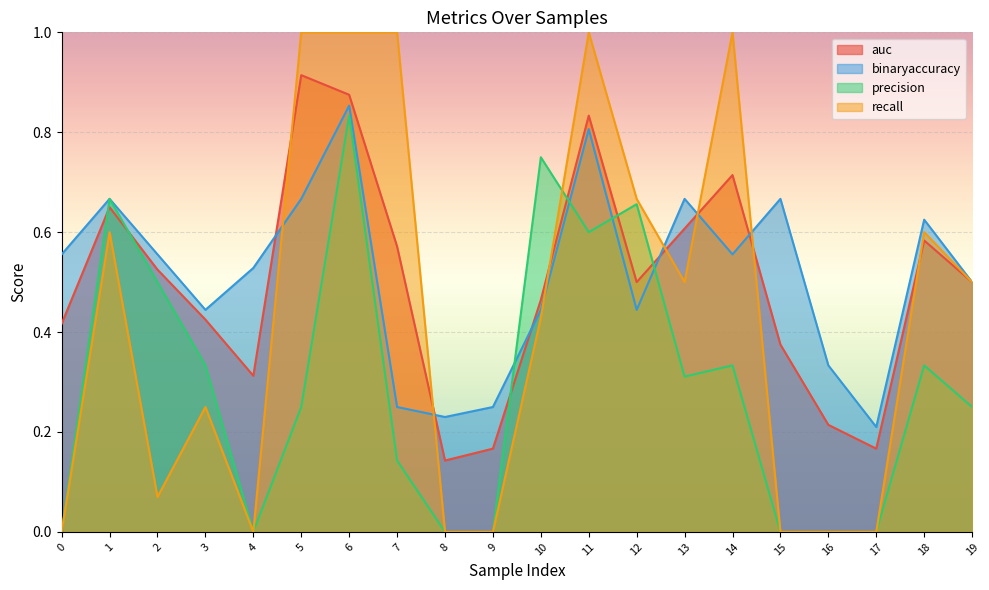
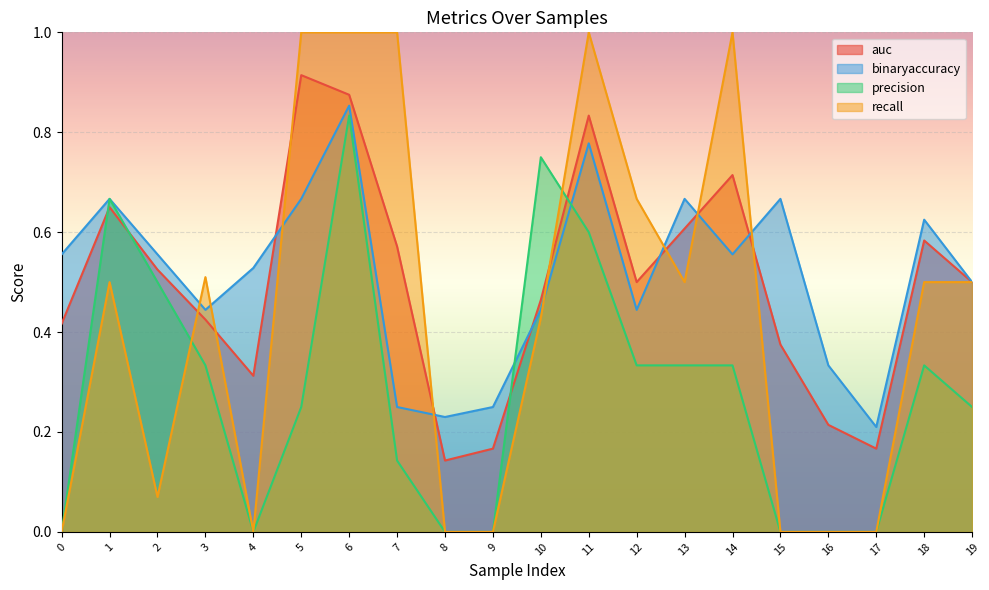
recall, 1: 0.6 -> 0.5
recall, 3: 0.25 -> 0.51
binaryaccuracy, 11: 0.81 -> 0.78
precision, 12: 0.66 -> 0.33
precision, 13: 0.31 -> 0.33
recall, 18: 0.6 -> 0.5
